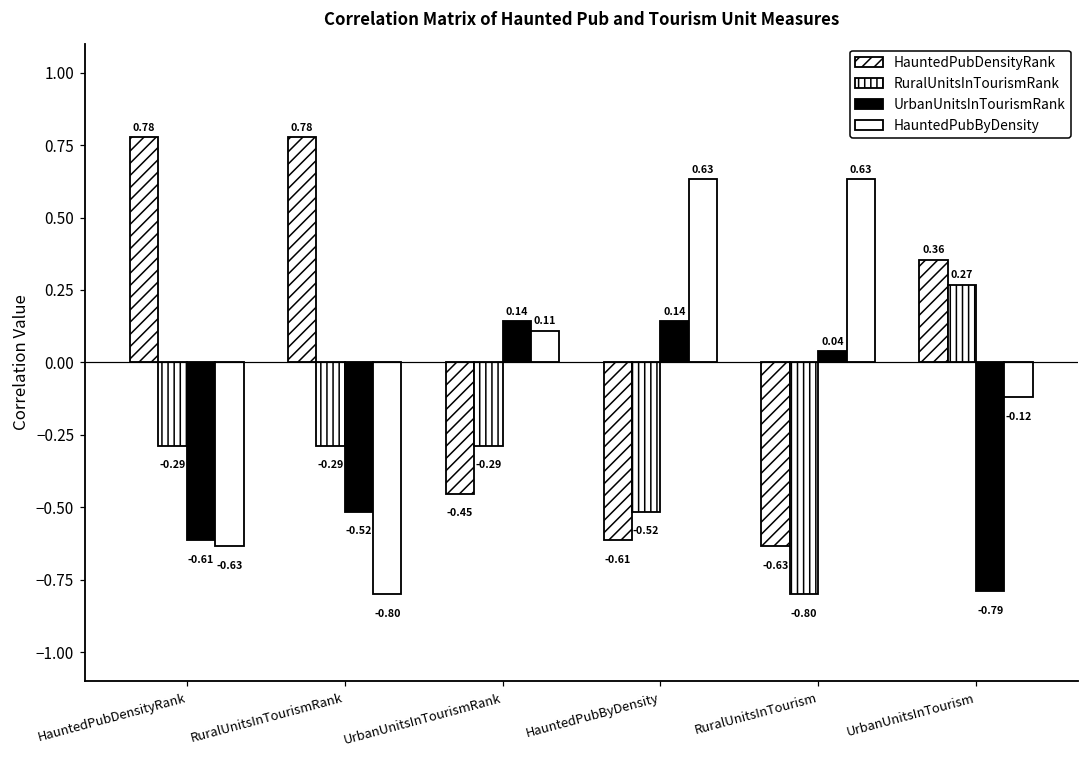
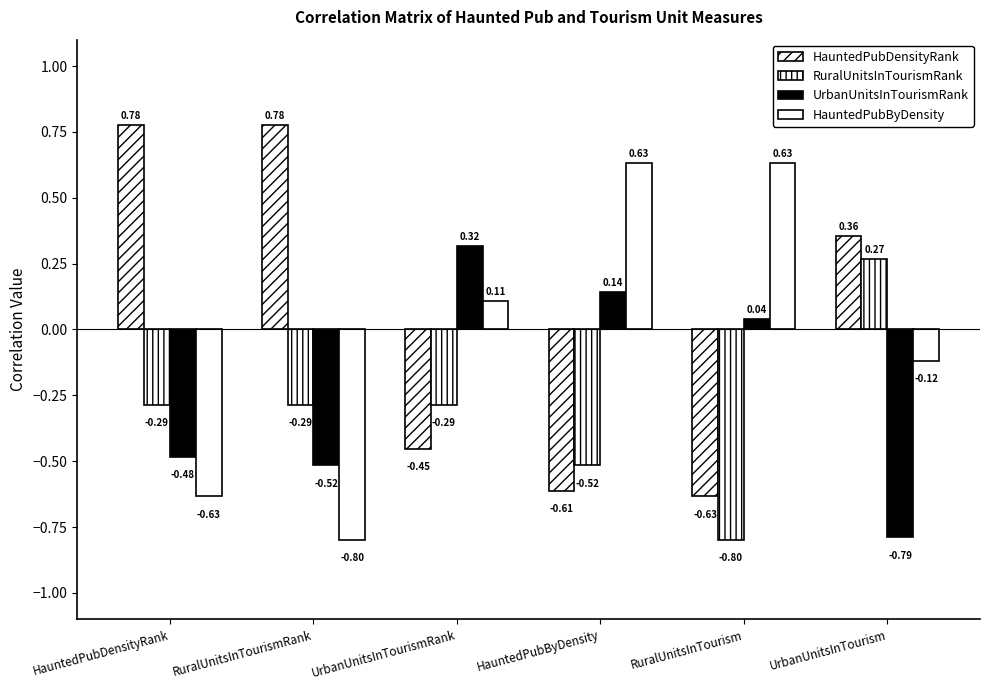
UrbanUnitsInTourismRank, HauntedPubDensityRank: -0.61 -> -0.48
UrbanUnitsInTourismRank, UrbanUnitsInTourismRank: 0.14 -> 0.32
